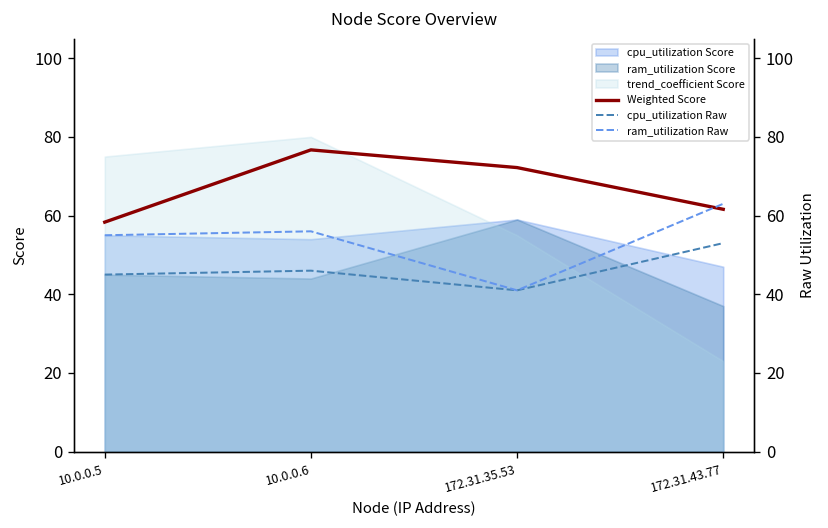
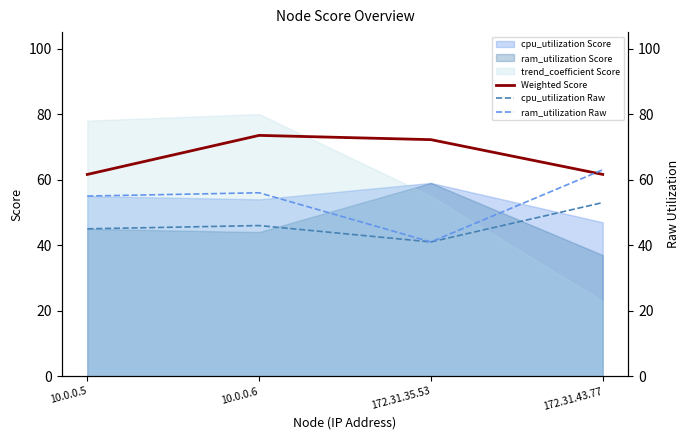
Weighted Score, 10.0.0.5: 58 -> 62
trend_coefficient Score, 10.0.0.5: 75 -> 78
Weighted Score, 10.0.0.6: 77 -> 74
